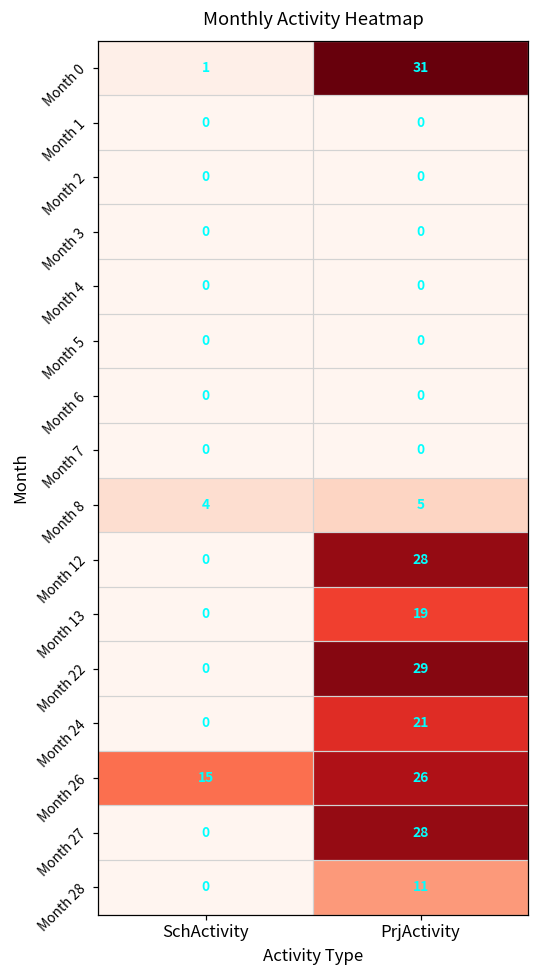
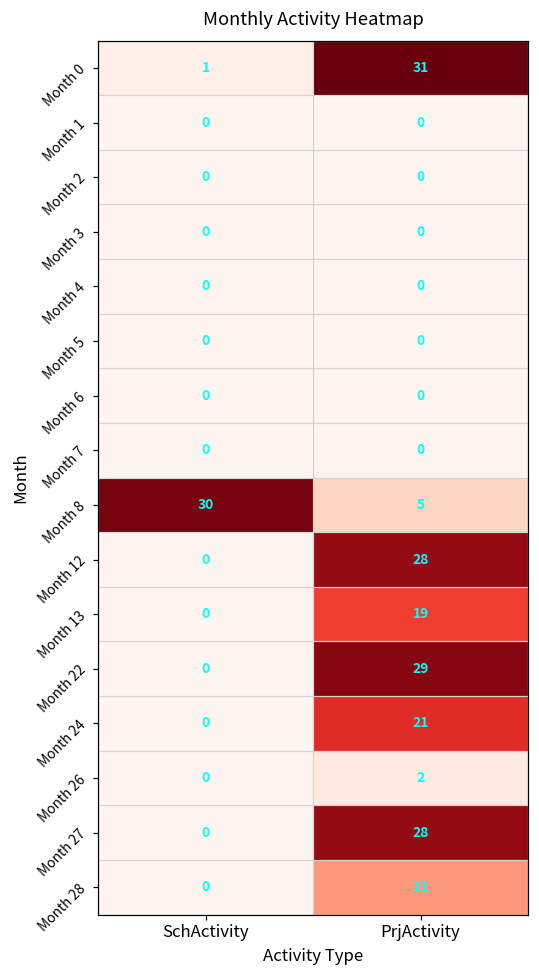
Month 8, SchActivity: 4 -> 30
Month 26, SchActivity: 15 -> 0
Month 26, PrjActivity: 26 -> 2
